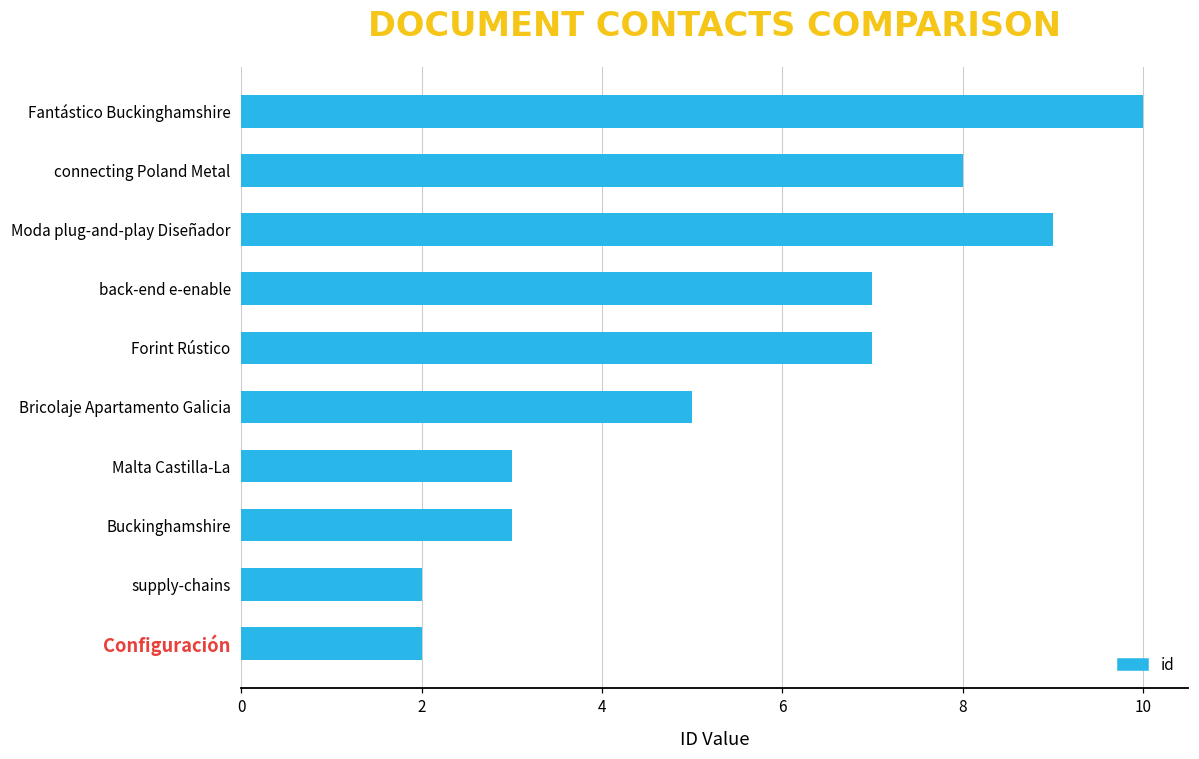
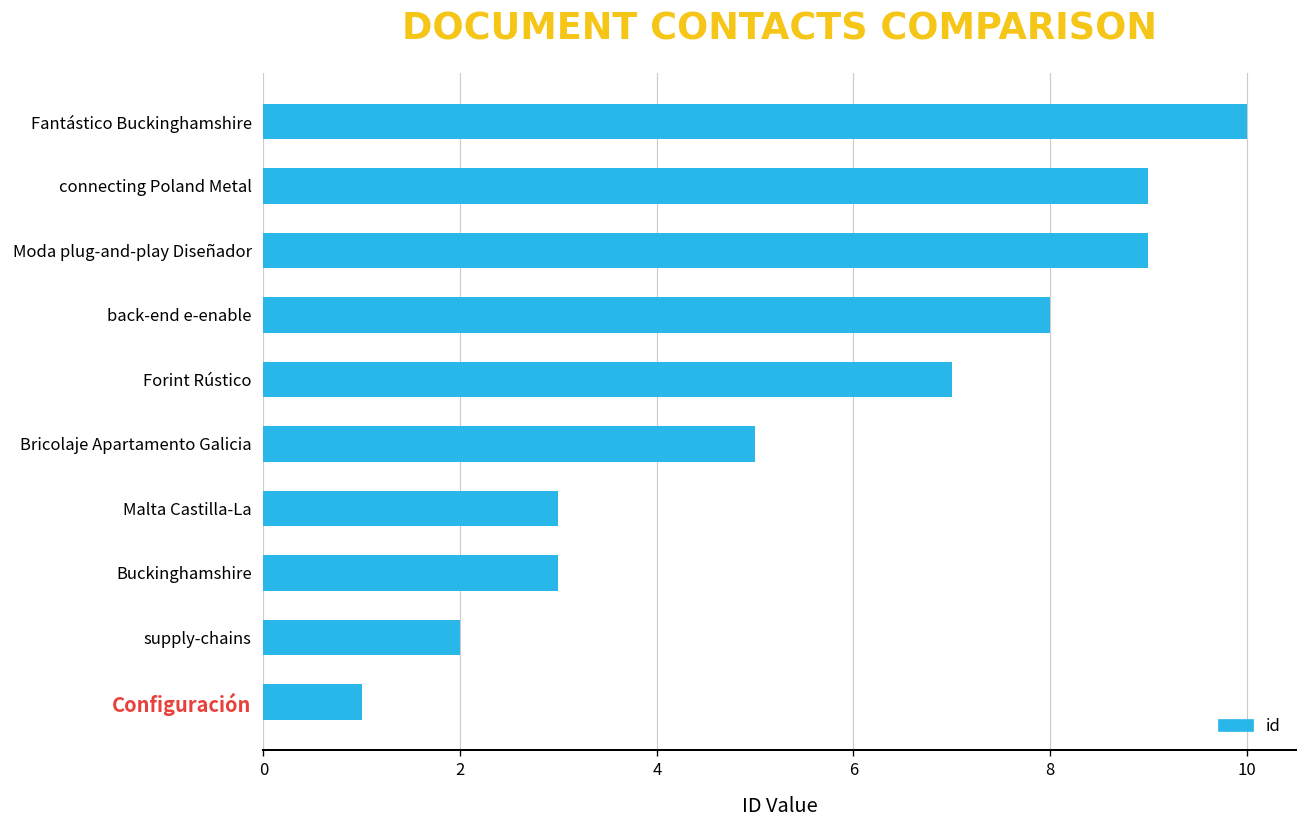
connecting Poland Metal: 8 -> 9
back-end e-enable: 7 -> 8
Configuración: 2 -> 1
